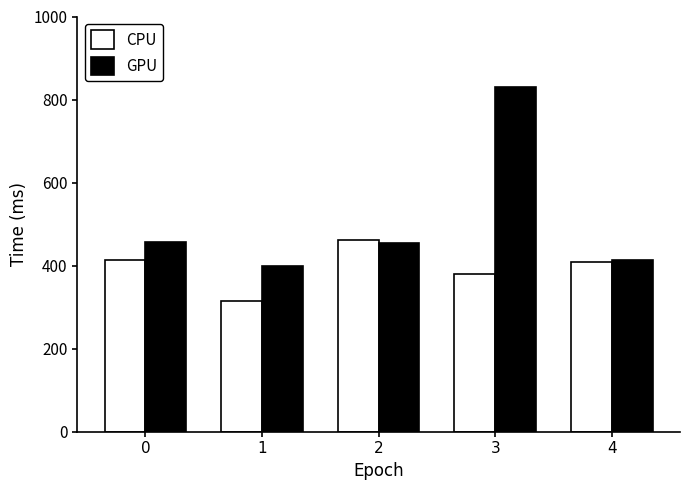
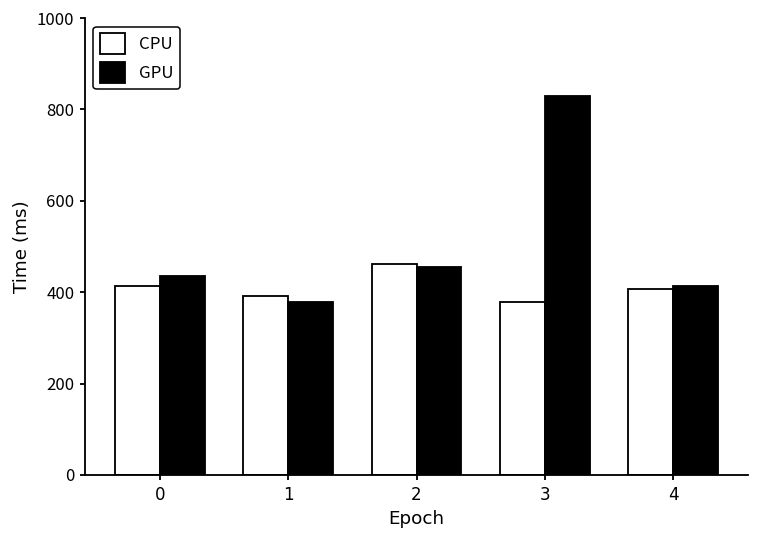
GPU, 0: 460 -> 440
CPU, 1: 320 -> 390
GPU, 1: 400 -> 380
